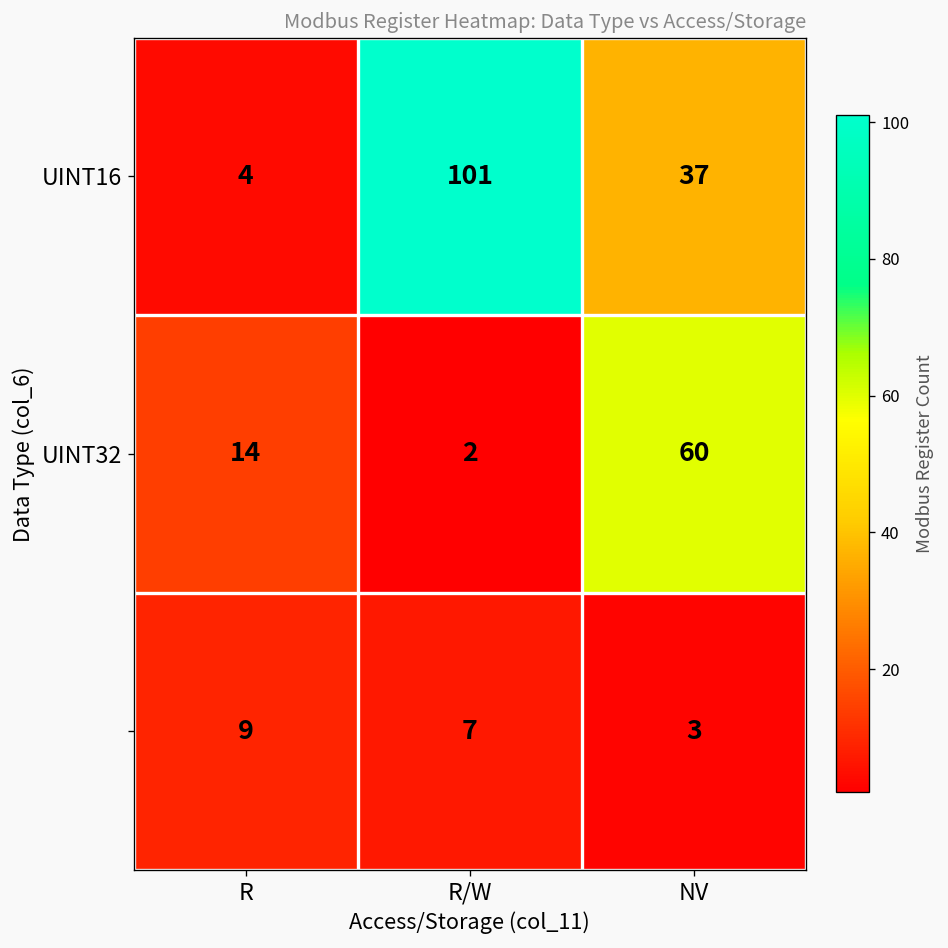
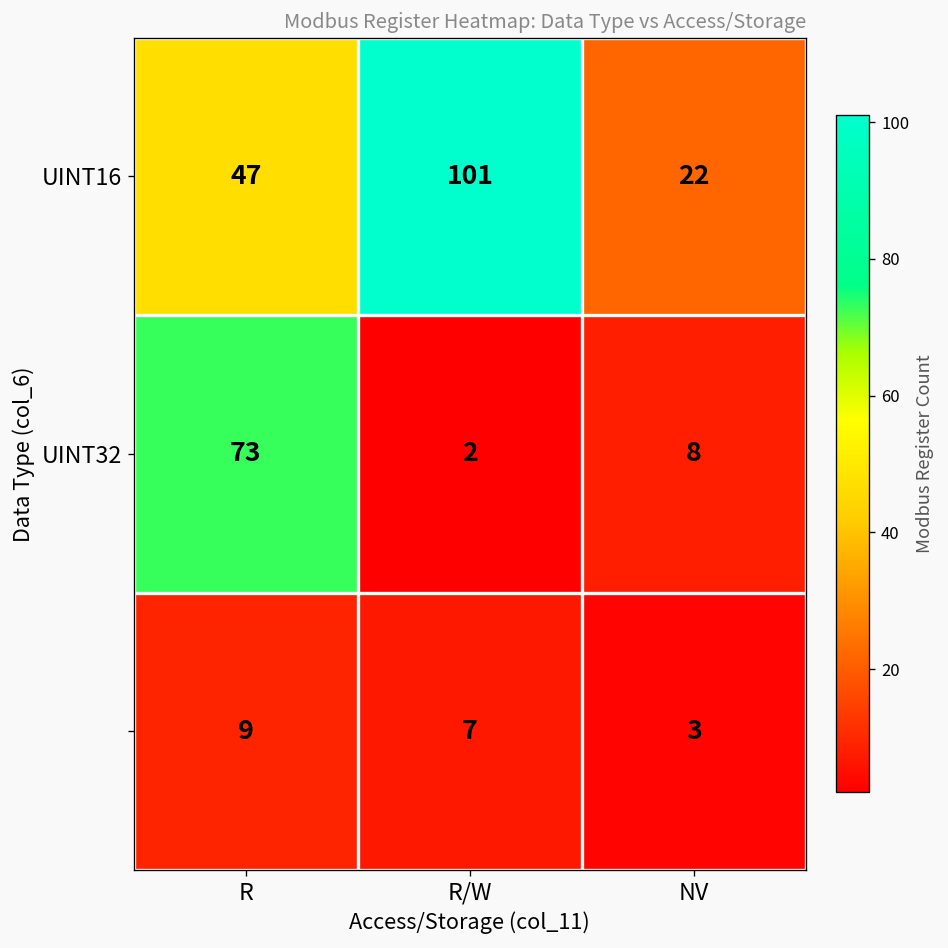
UINT16, R: 4 -> 47
UINT16, NV: 37 -> 22
UINT32, R: 14 -> 73
UINT32, NV: 60 -> 8
